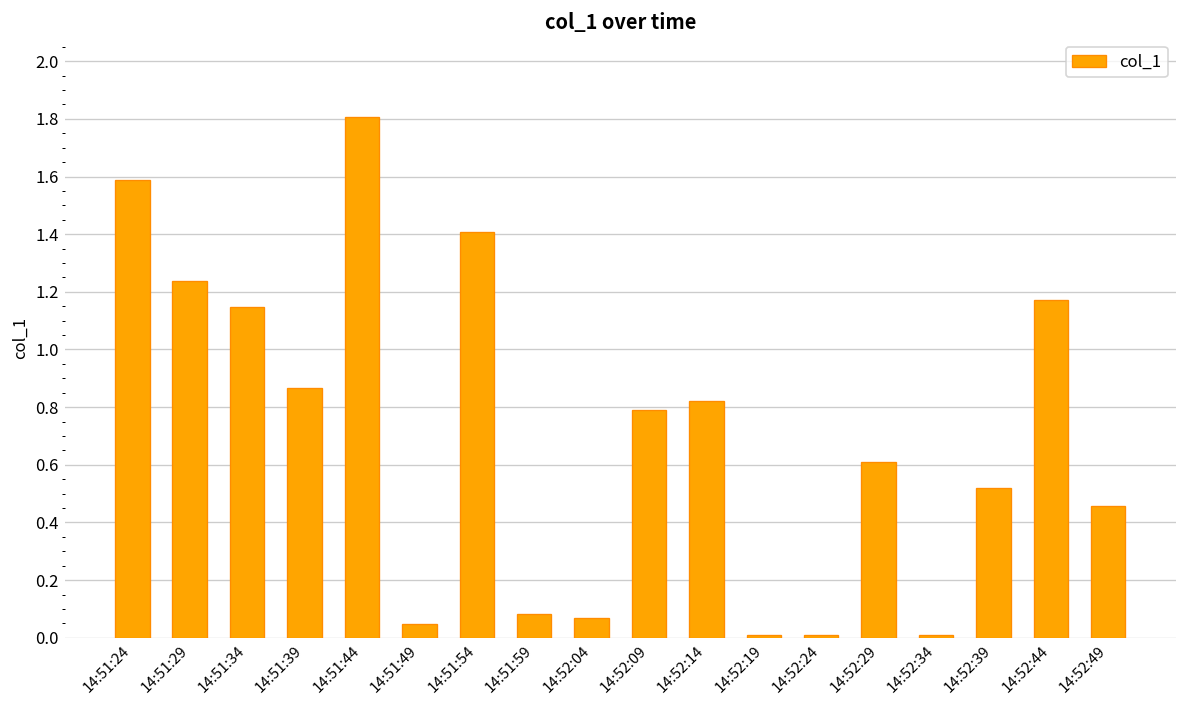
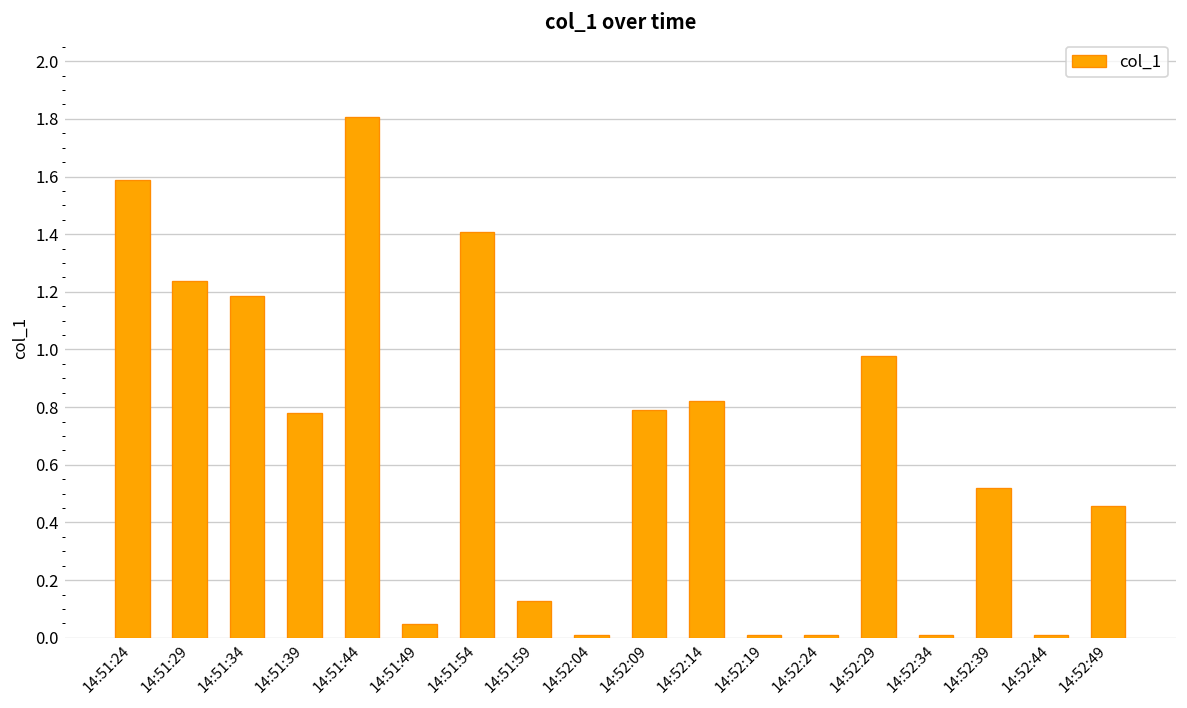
14:51:34: 1.15 -> 1.19
14:51:39: 0.87 -> 0.78
14:51:59: 0.08 -> 0.13
14:52:04: 0.07 -> 0.01
14:52:29: 0.61 -> 0.98
14:52:44: 1.17 -> 0.01
